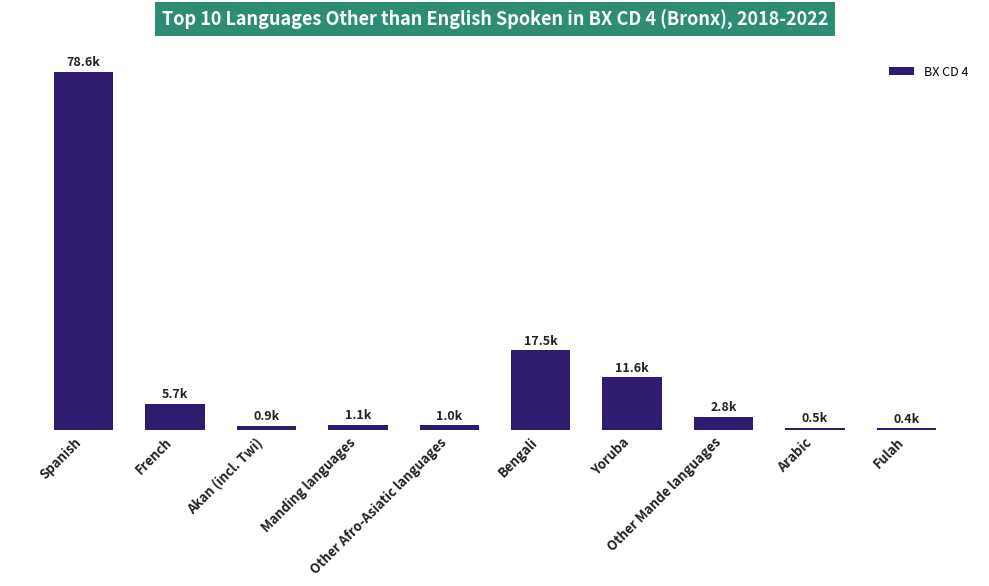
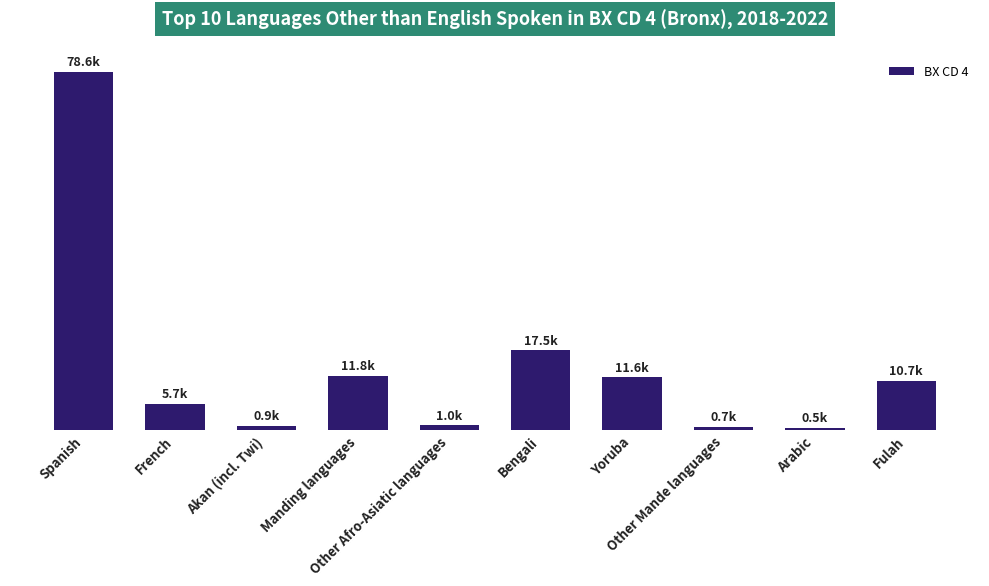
Manding languages: 1.1k -> 11.8k
Other Mande languages: 2.8k -> 0.7k
Fulah: 0.4k -> 10.7k
